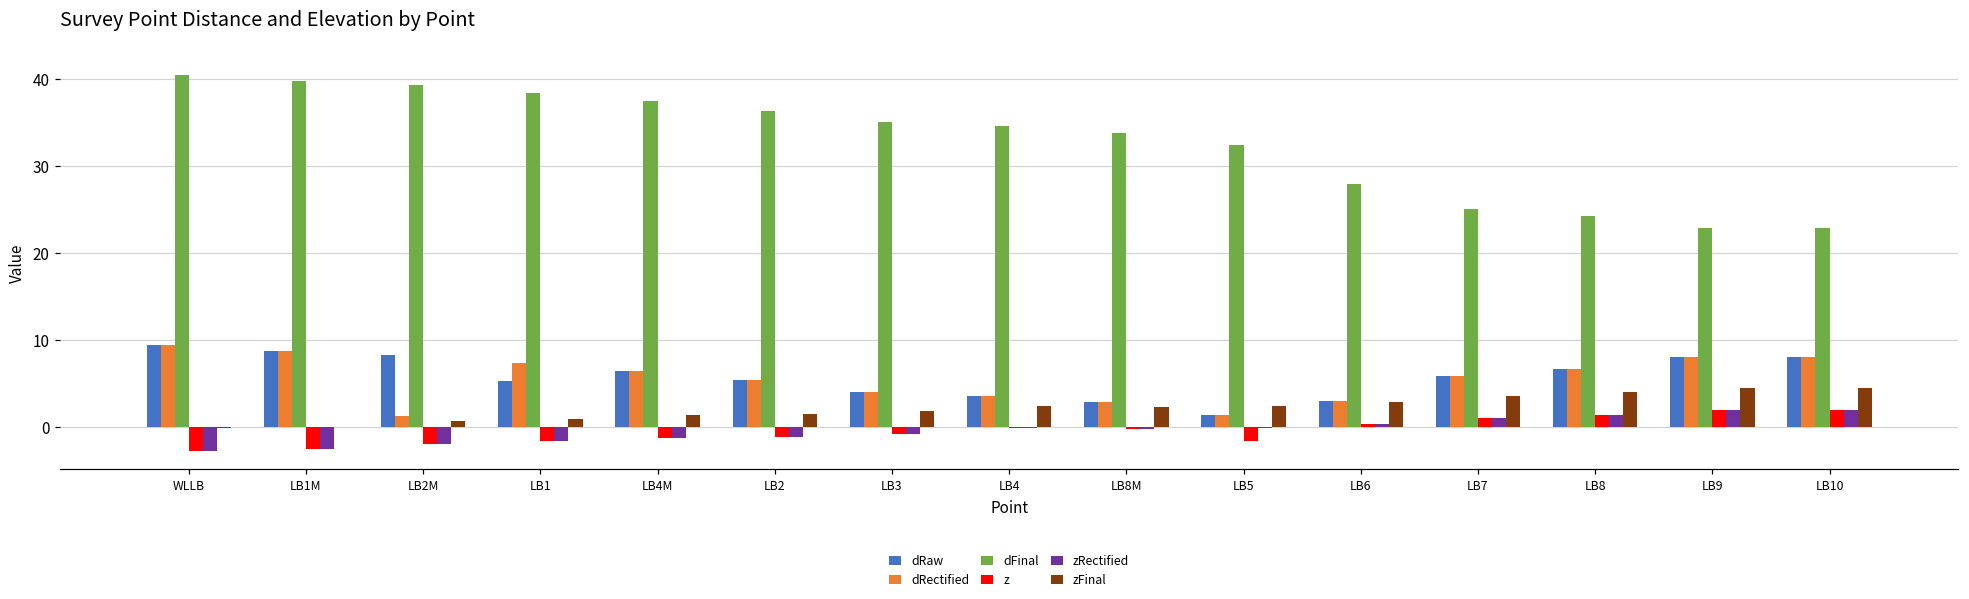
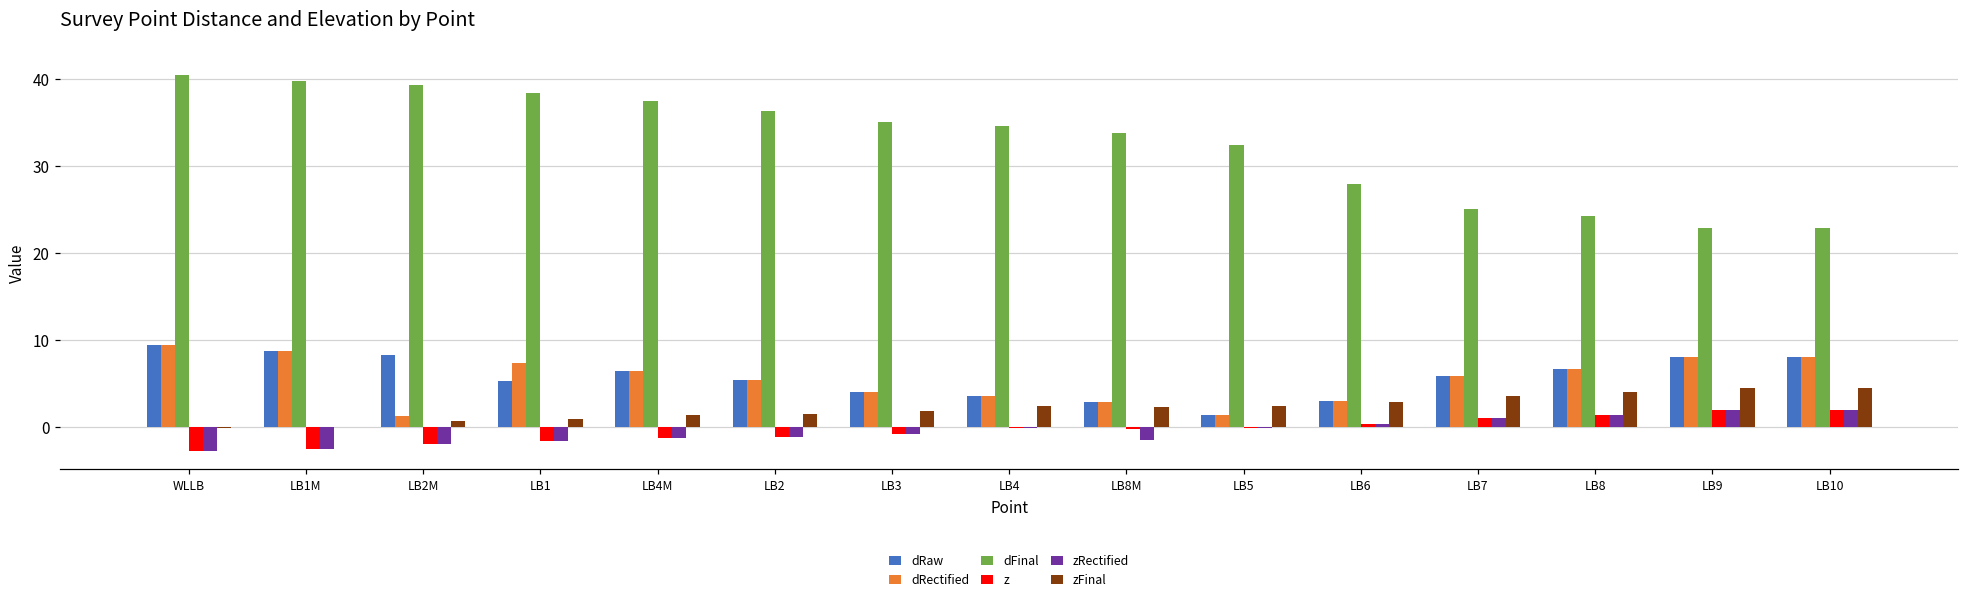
zRectified, LB8M: 0 -> -1
z, LB5: -2 -> 0
